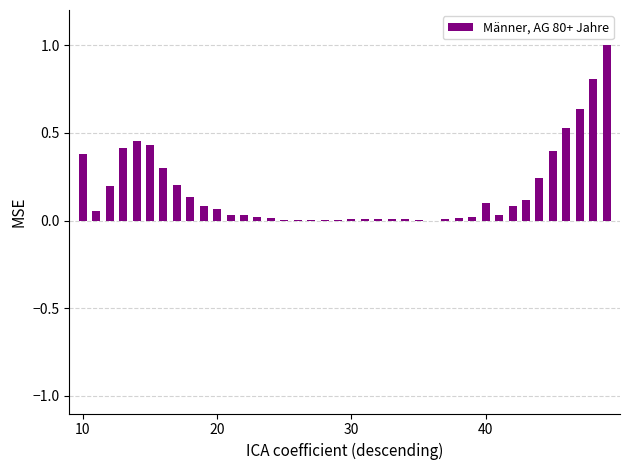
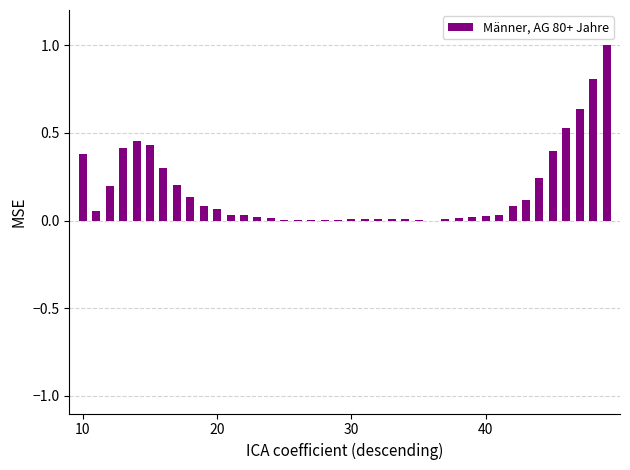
40: 0.10 -> 0.03
